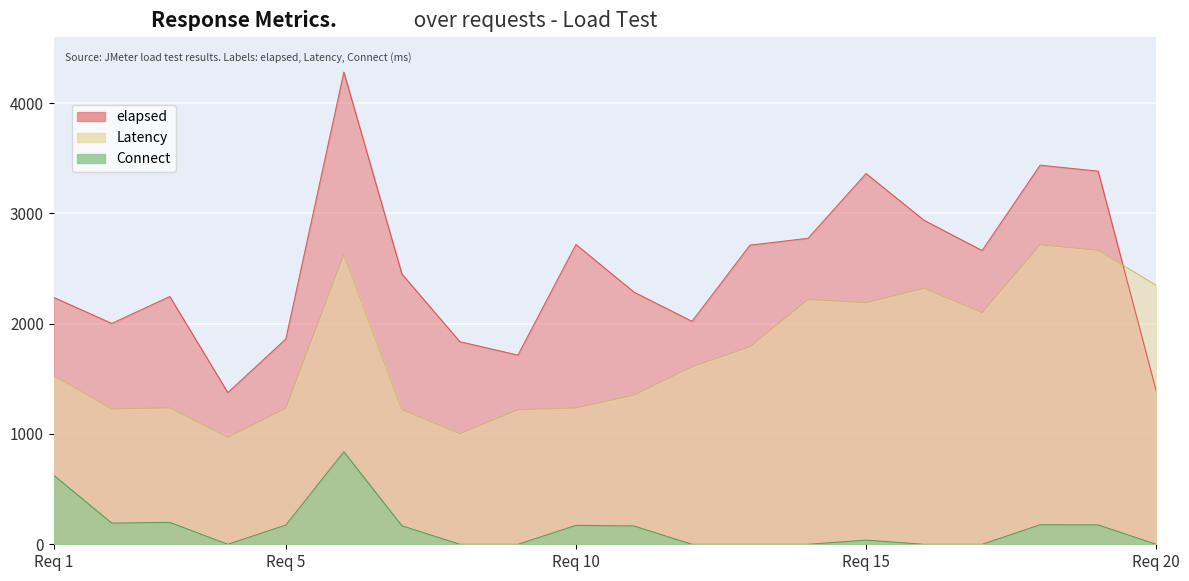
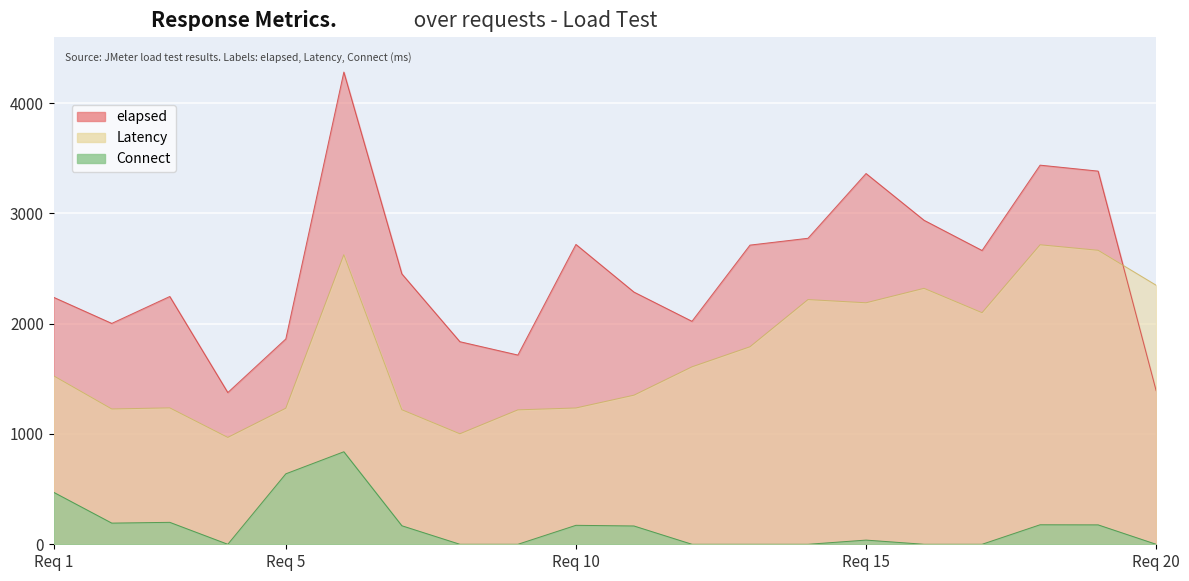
Connect, Req 1: 630 -> 470
Connect, Req 5: 180 -> 640
